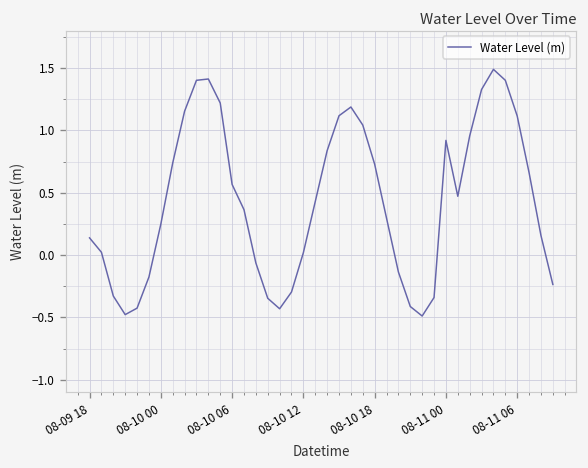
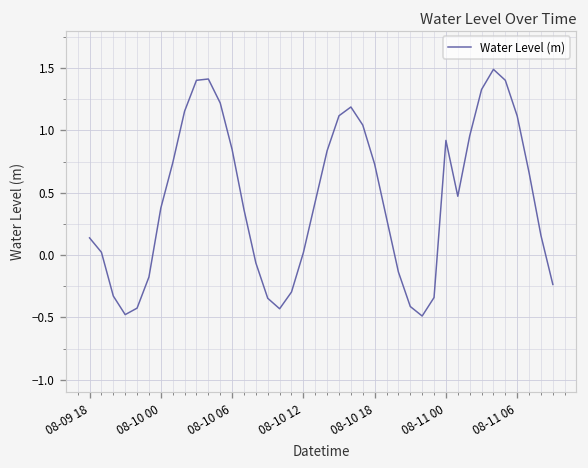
08-10 00: 0.25 -> 0.38
08-10 06: 0.57 -> 0.85
